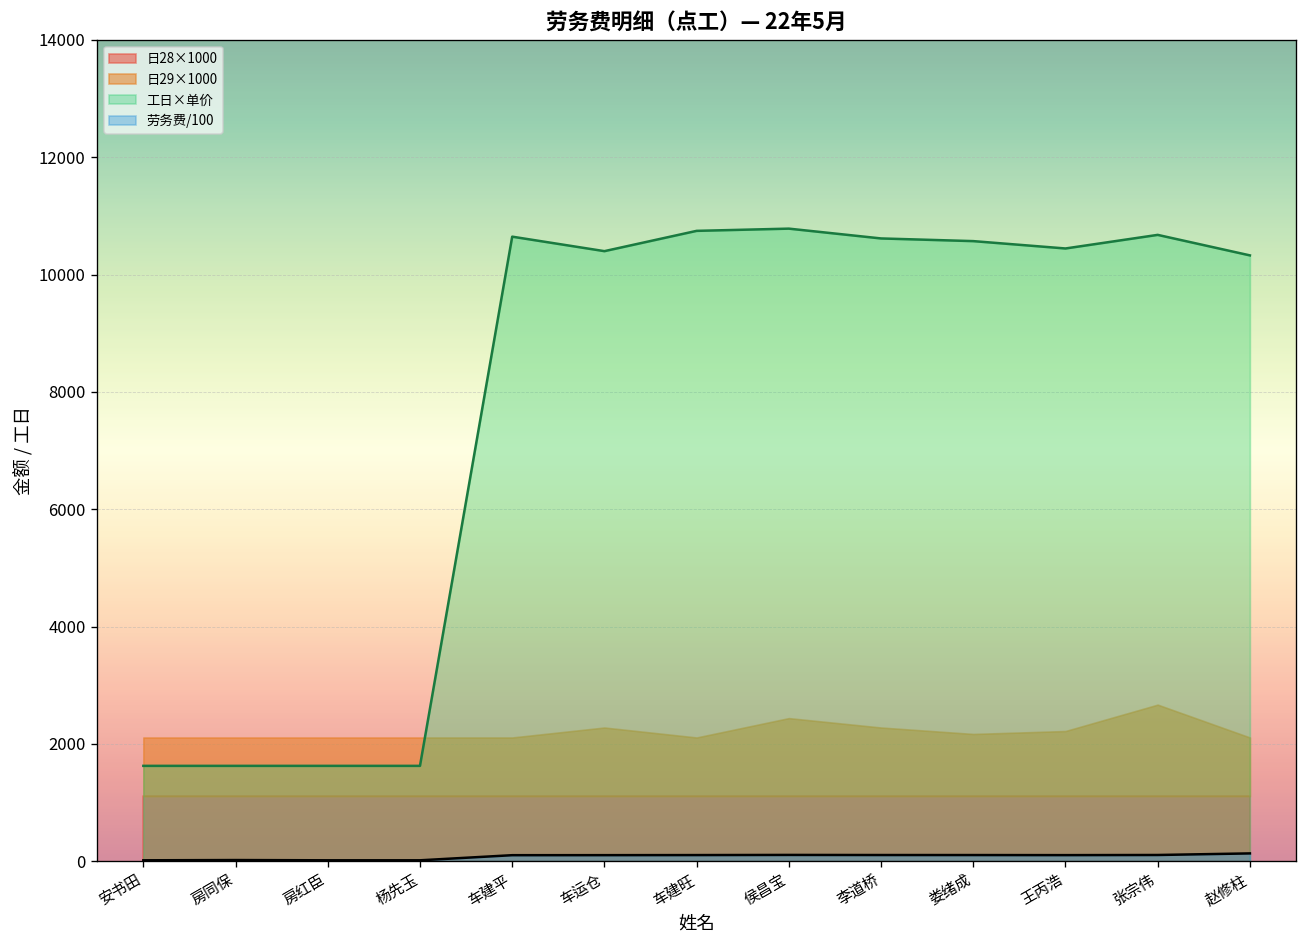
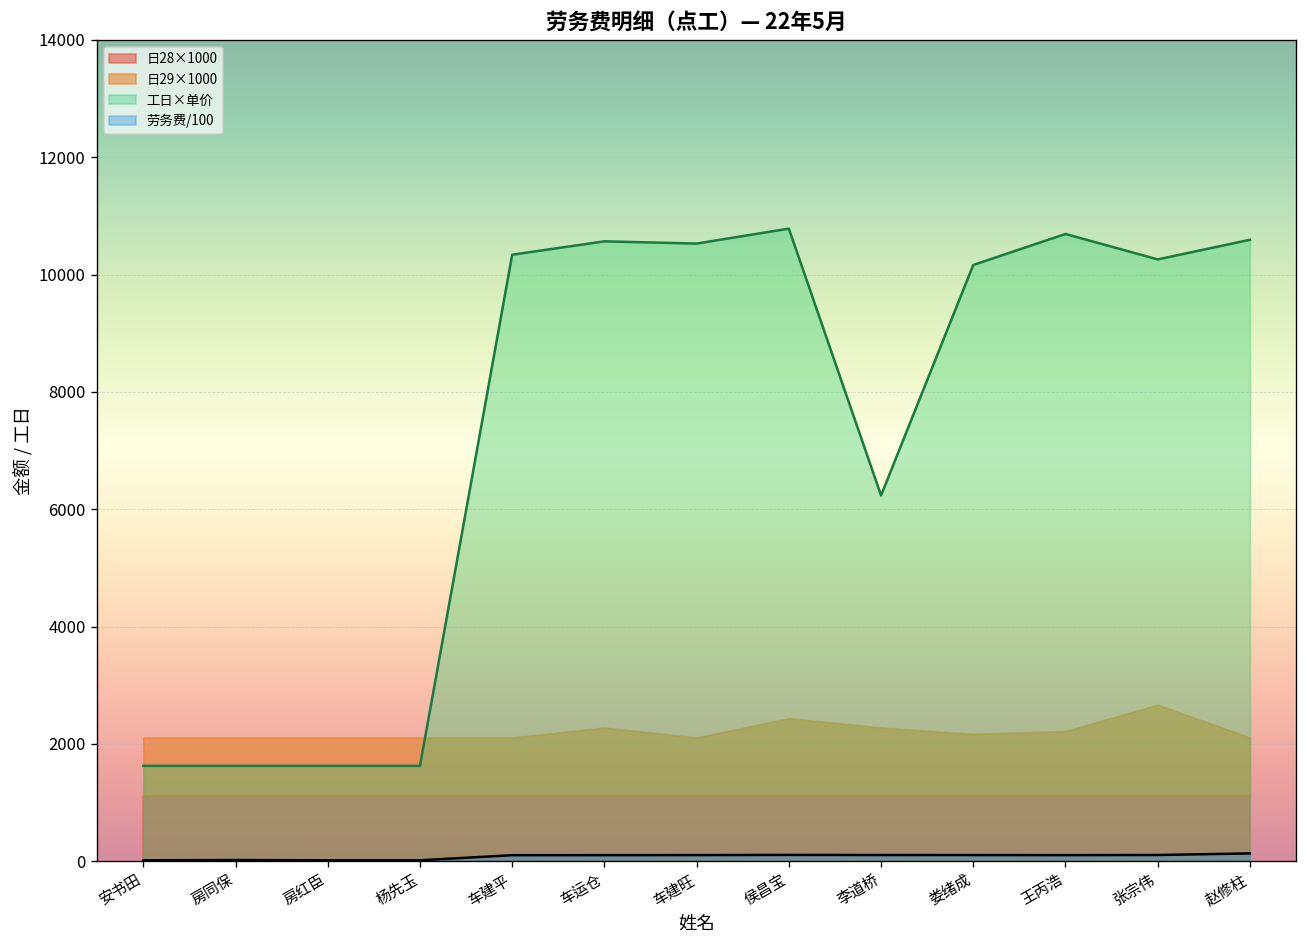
工日×单价, 车建平: 10600 -> 10300
工日×单价, 车运仓: 10400 -> 10600
工日×单价, 车建旺: 10700 -> 10500
工日×单价, 李道桥: 10600 -> 6200
工日×单价, 娄绪成: 10600 -> 10200
工日×单价, 王丙浩: 10400 -> 10700
工日×单价, 张宗伟: 10700 -> 10300
工日×单价, 赵修柱: 10300 -> 10600
